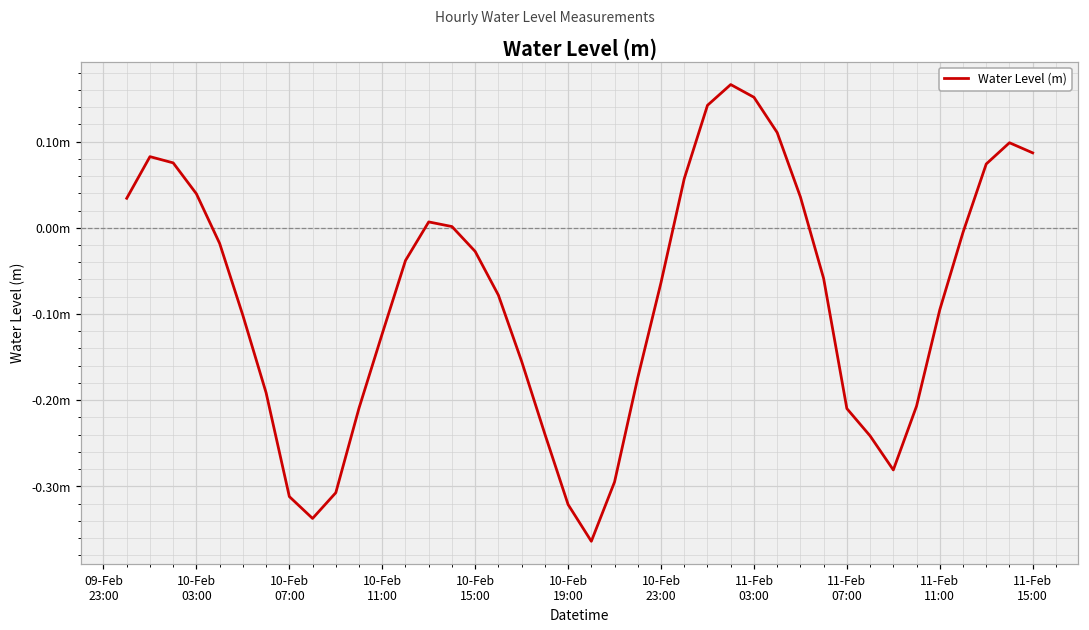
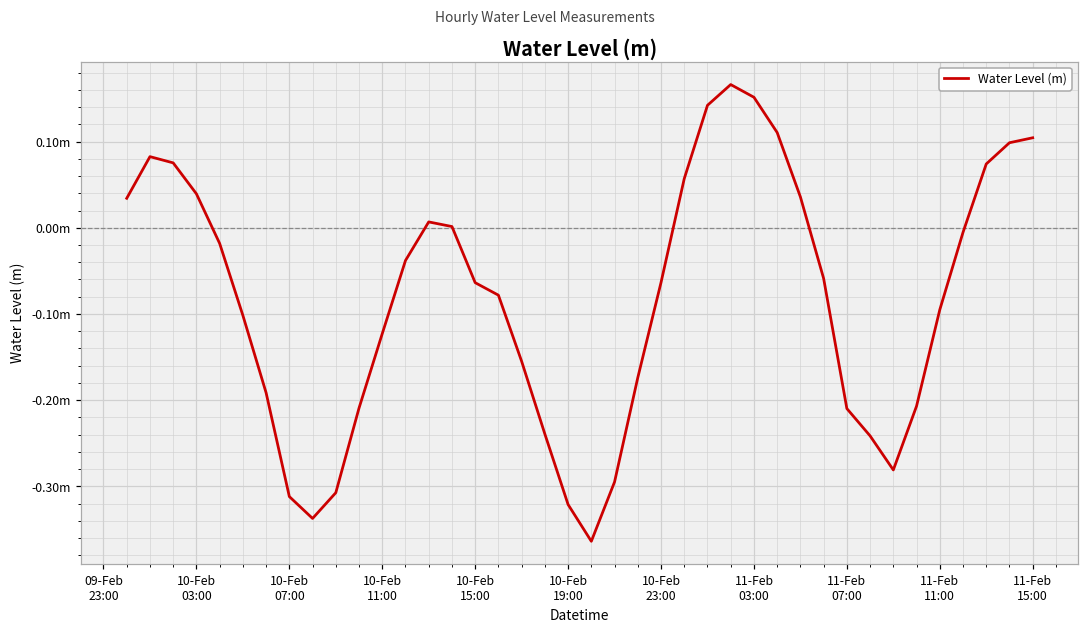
10-Feb 15:00: -0.03m -> -0.06m
11-Feb 15:00: 0.09m -> 0.10m
